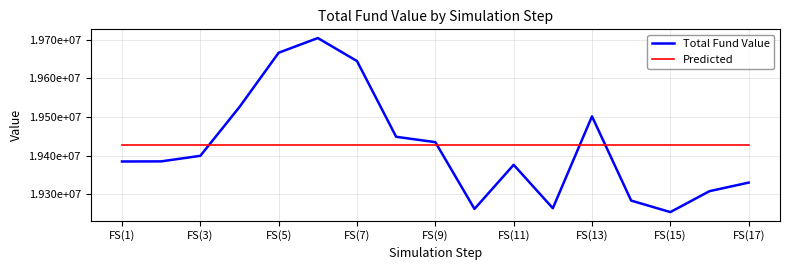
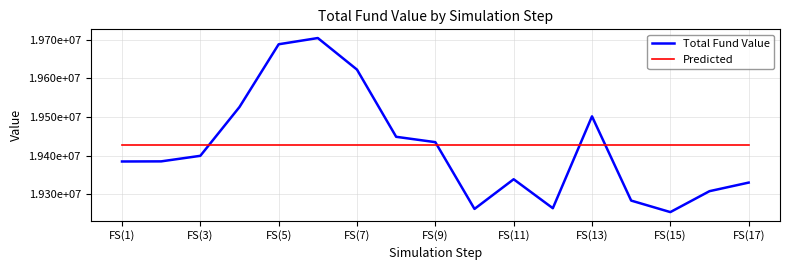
Total Fund Value, FS(5): 19670000 -> 19690000
Total Fund Value, FS(7): 19640000 -> 19620000
Total Fund Value, FS(11): 19380000 -> 19340000
